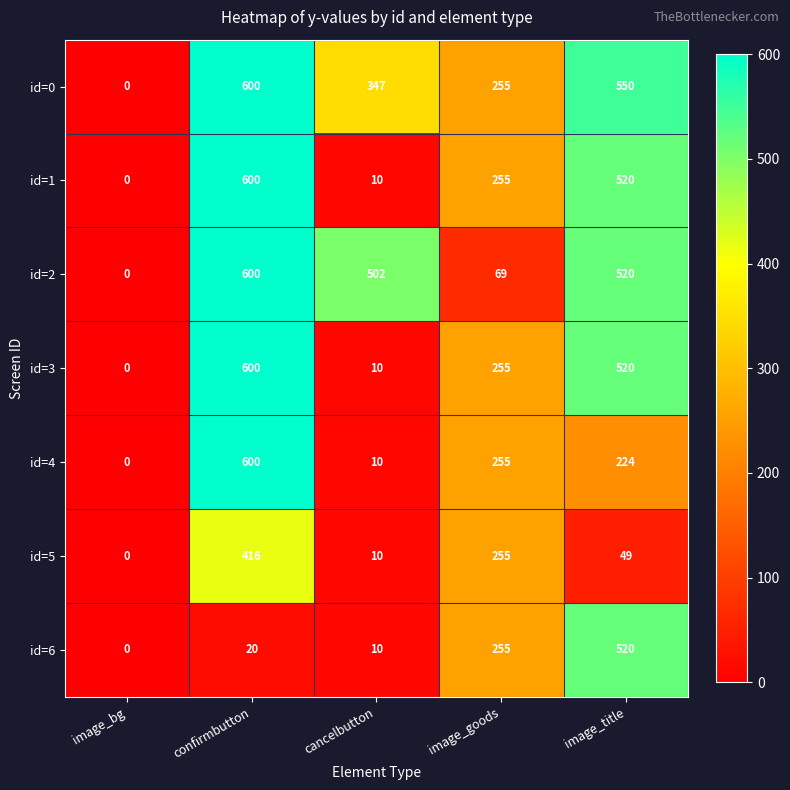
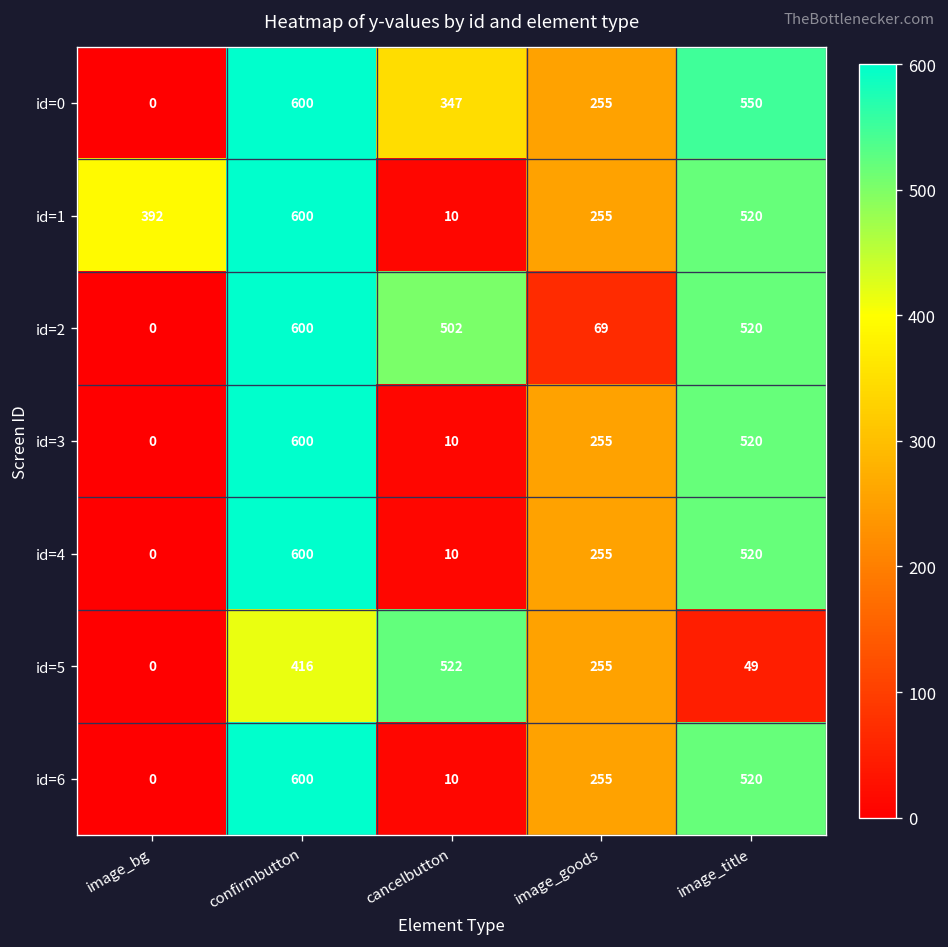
id=1, image_bg: 0 -> 392
id=4, image_title: 224 -> 520
id=5, cancelbutton: 10 -> 522
id=6, confirmbutton: 20 -> 600
